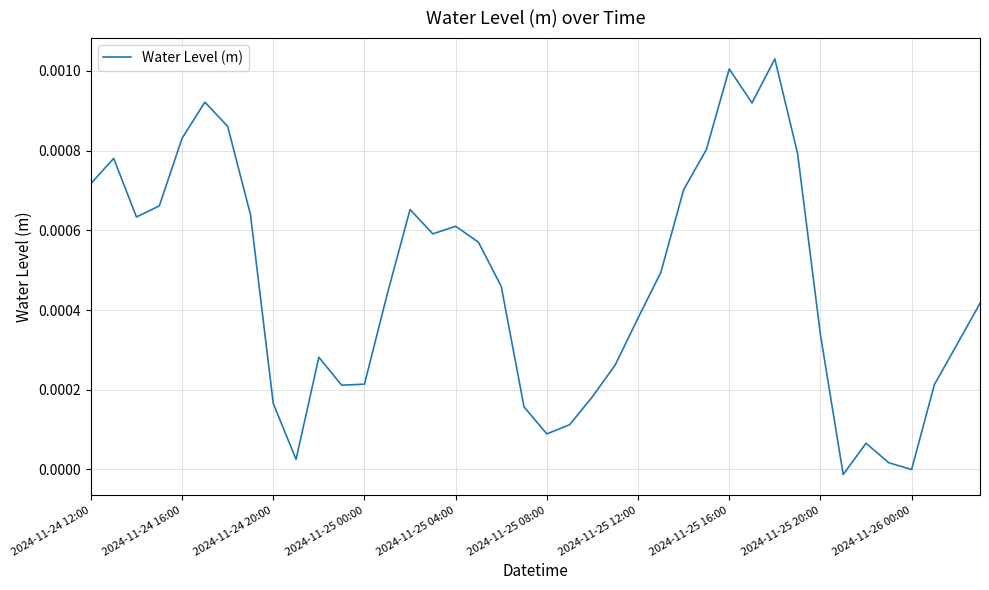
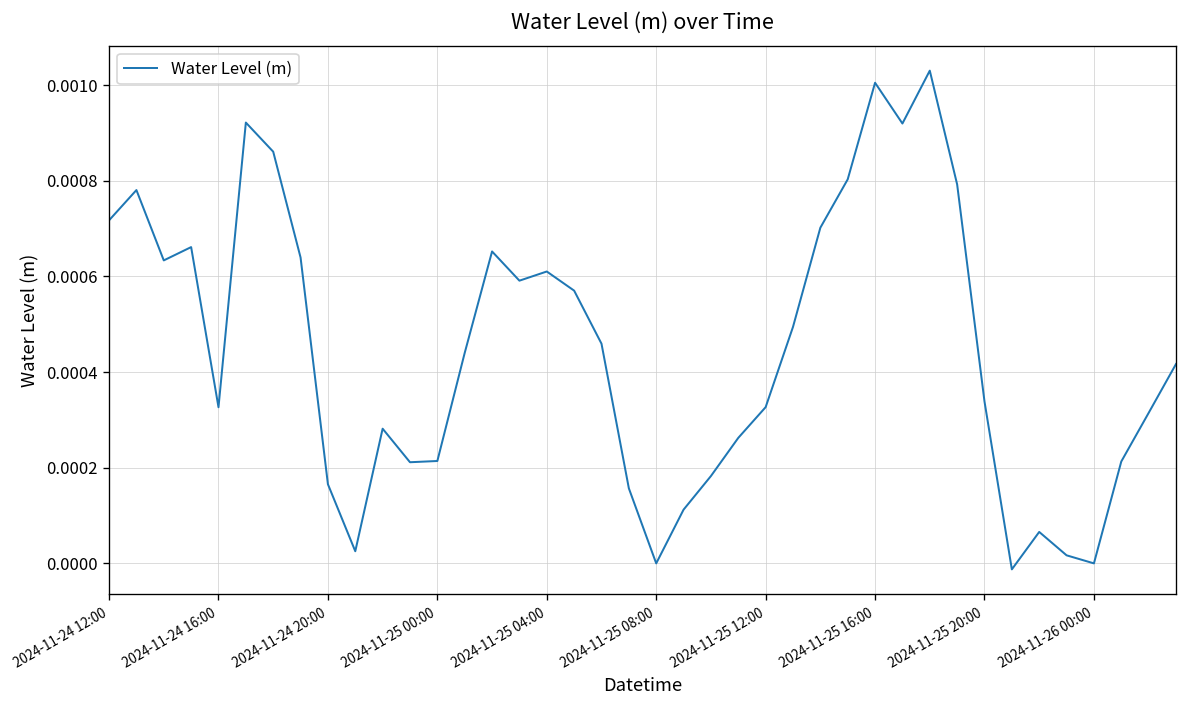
2024-11-24 16:00: 0.00083 -> 0.00033
2024-11-25 08:00: 0.0001 -> 0.0000
2024-11-25 12:00: 0.00038 -> 0.00033
